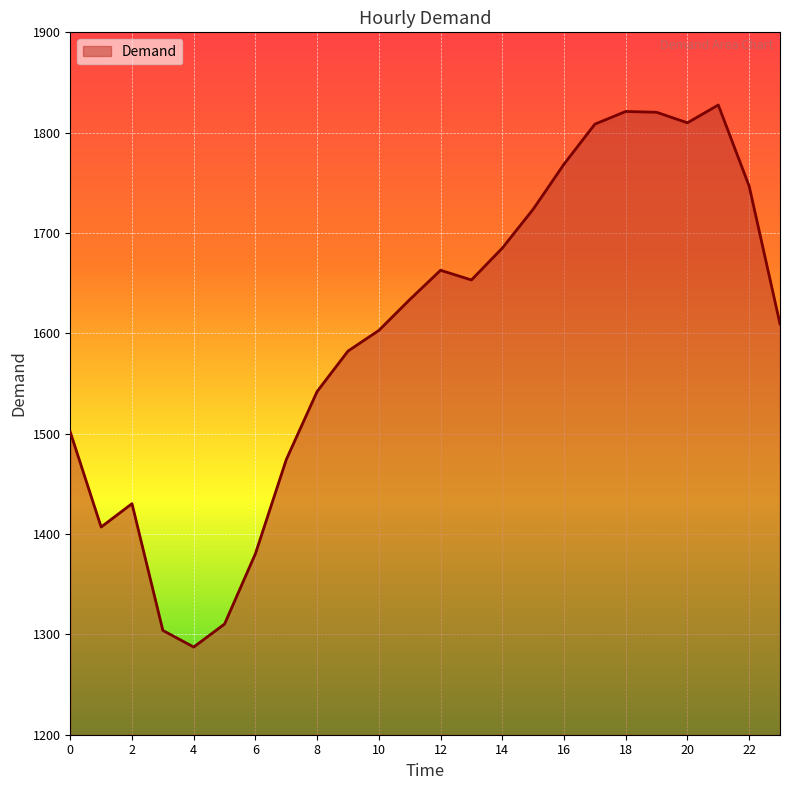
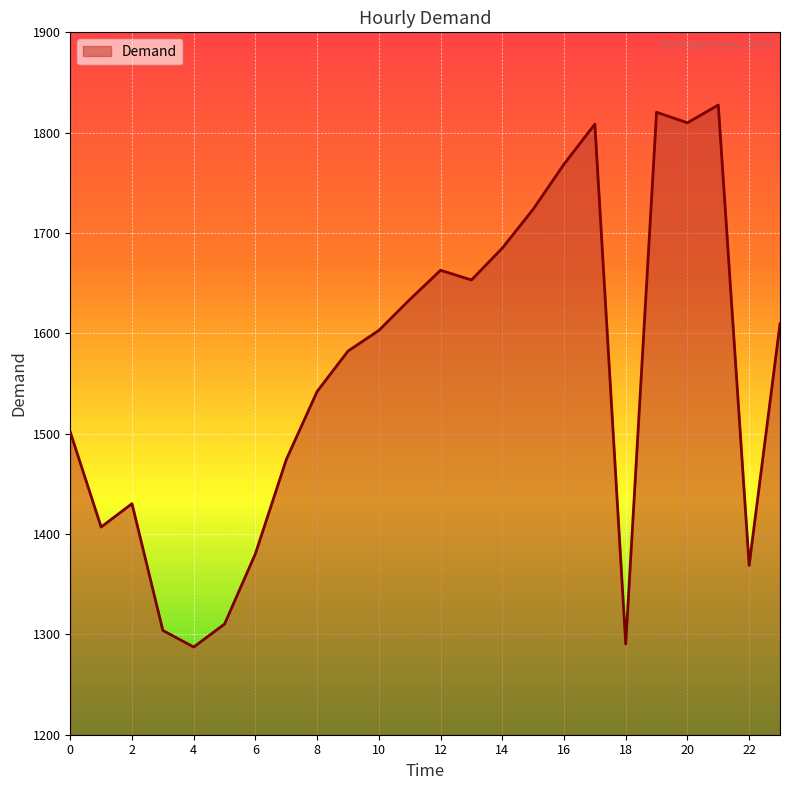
18: 1821 -> 1290
22: 1747 -> 1369
